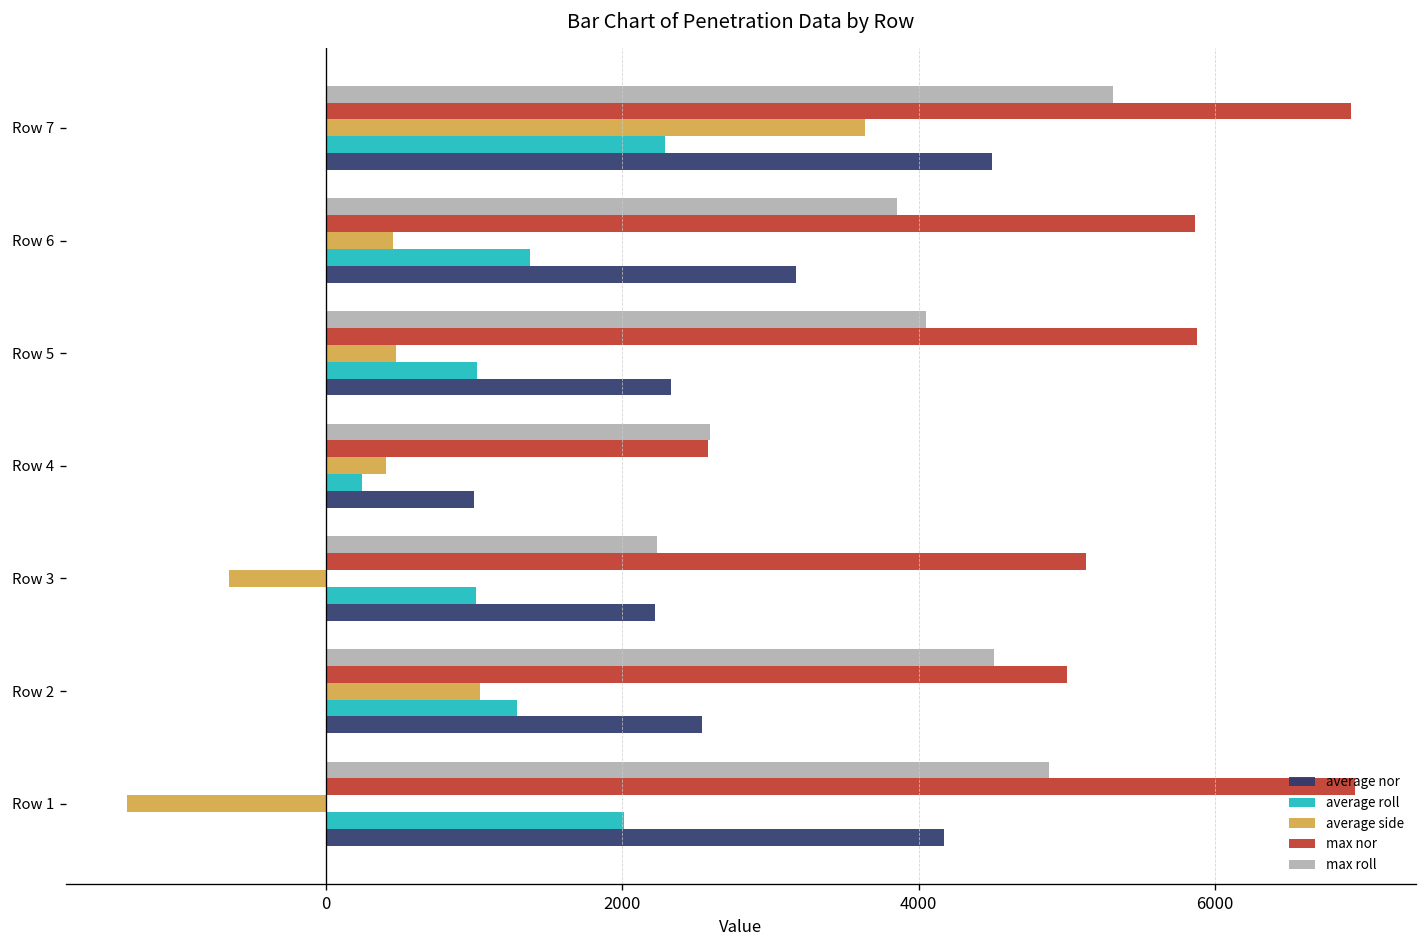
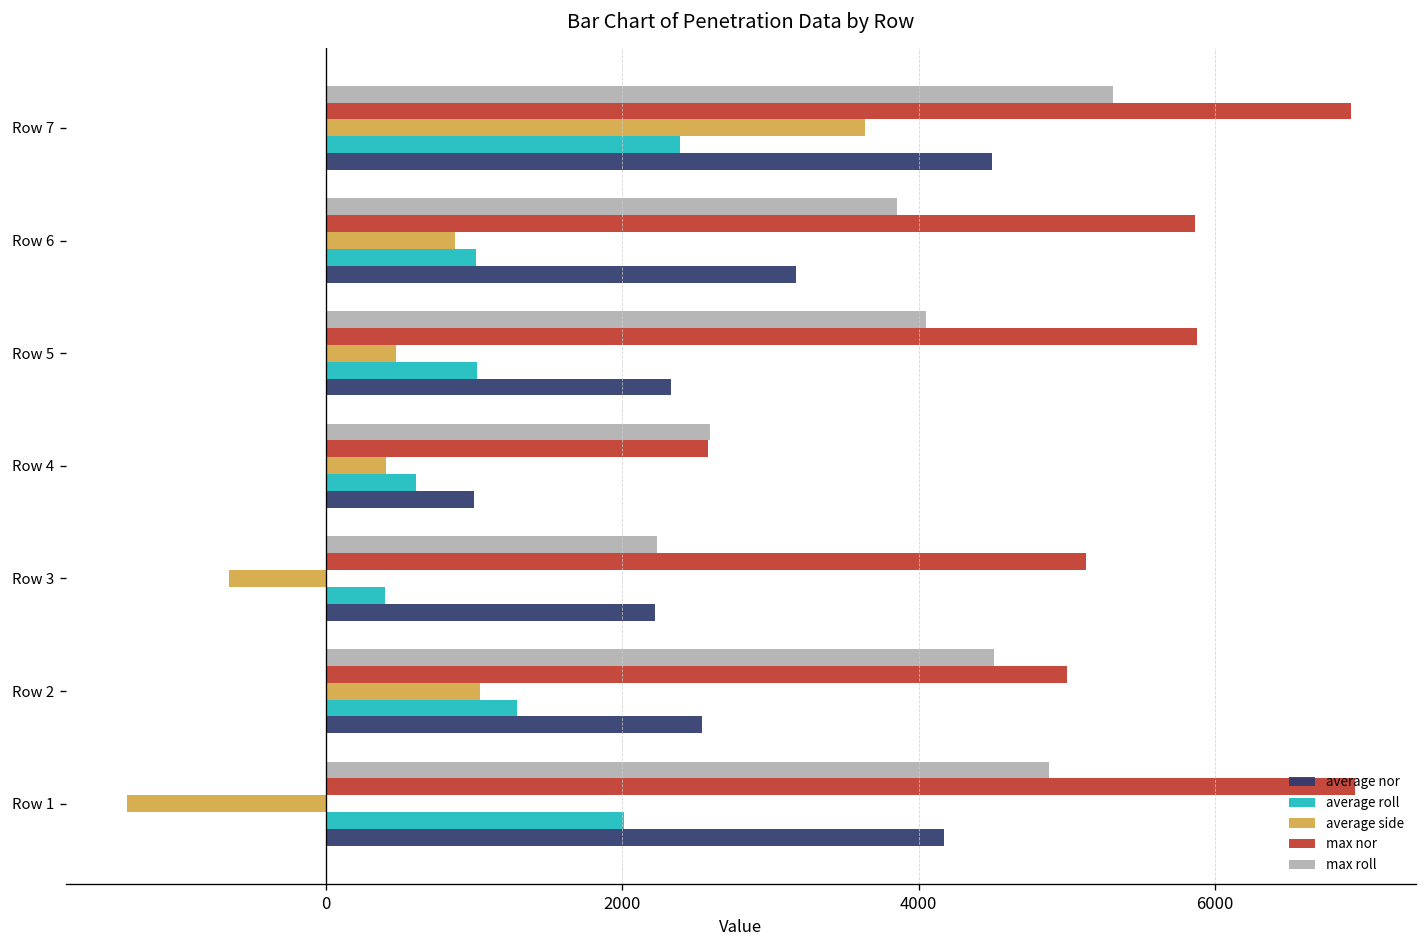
average roll, Row 7: 2290 -> 2390
average side, Row 6: 450 -> 870
average roll, Row 6: 1380 -> 1010
average roll, Row 4: 250 -> 610
average roll, Row 3: 1010 -> 400
